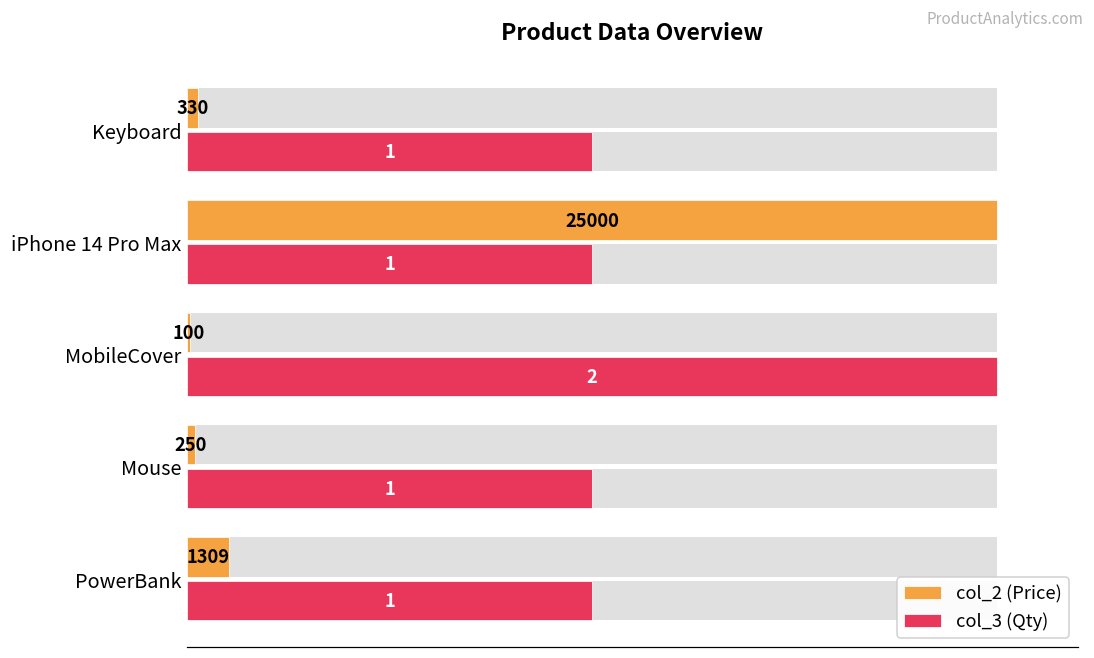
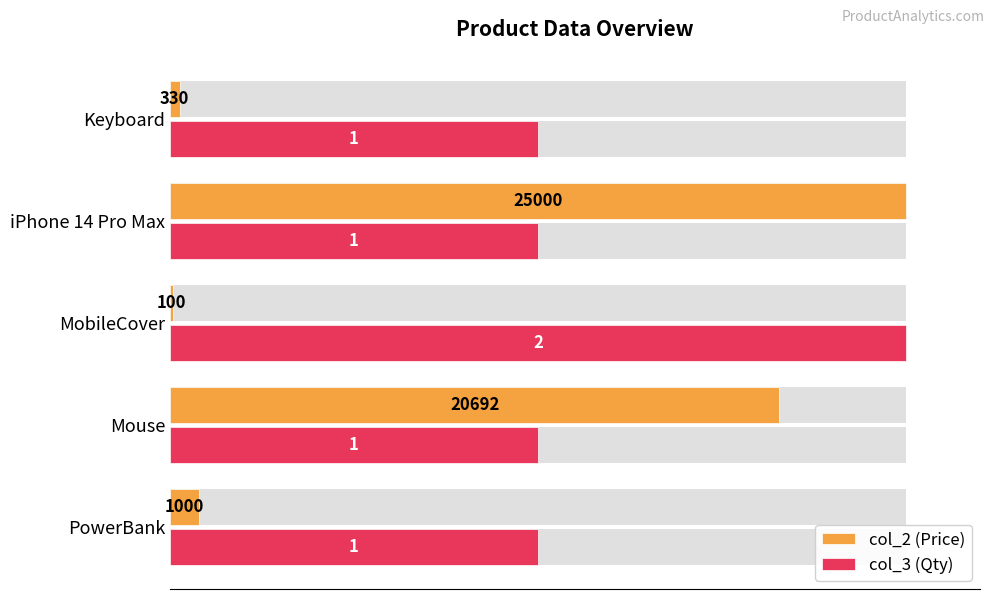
col_2 (Price), Mouse: 250 -> 20692
col_2 (Price), PowerBank: 1309 -> 1000
